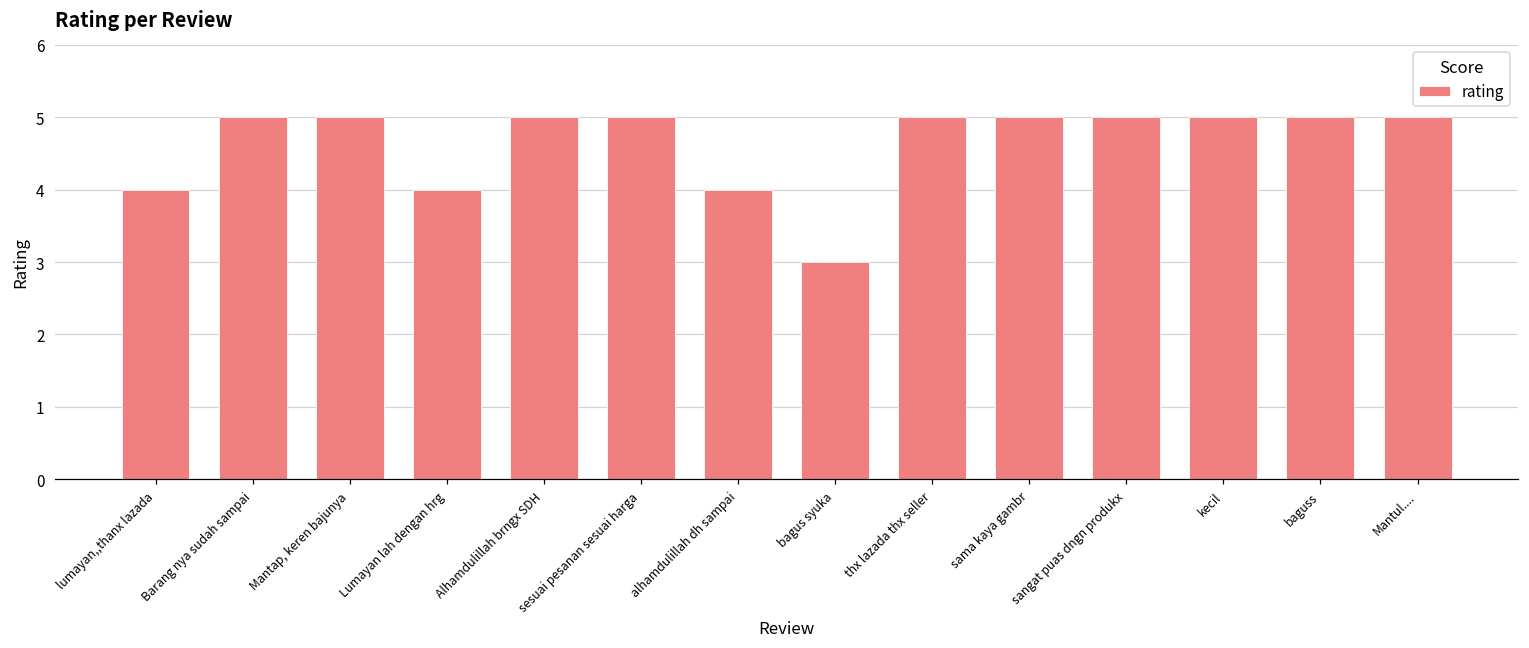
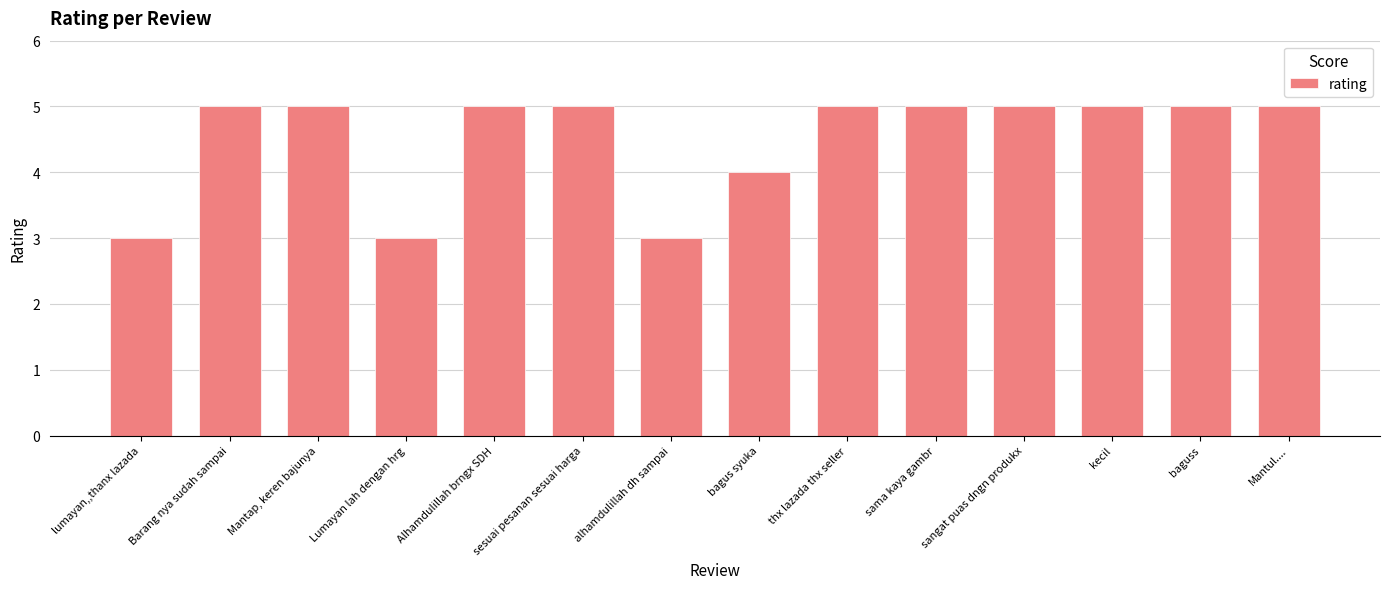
lumayan,,thanx lazada: 4 -> 3
Lumayan lah dengan hrg: 4 -> 3
alhamdulillah dh sampai: 4 -> 3
bagus syuka: 3 -> 4
